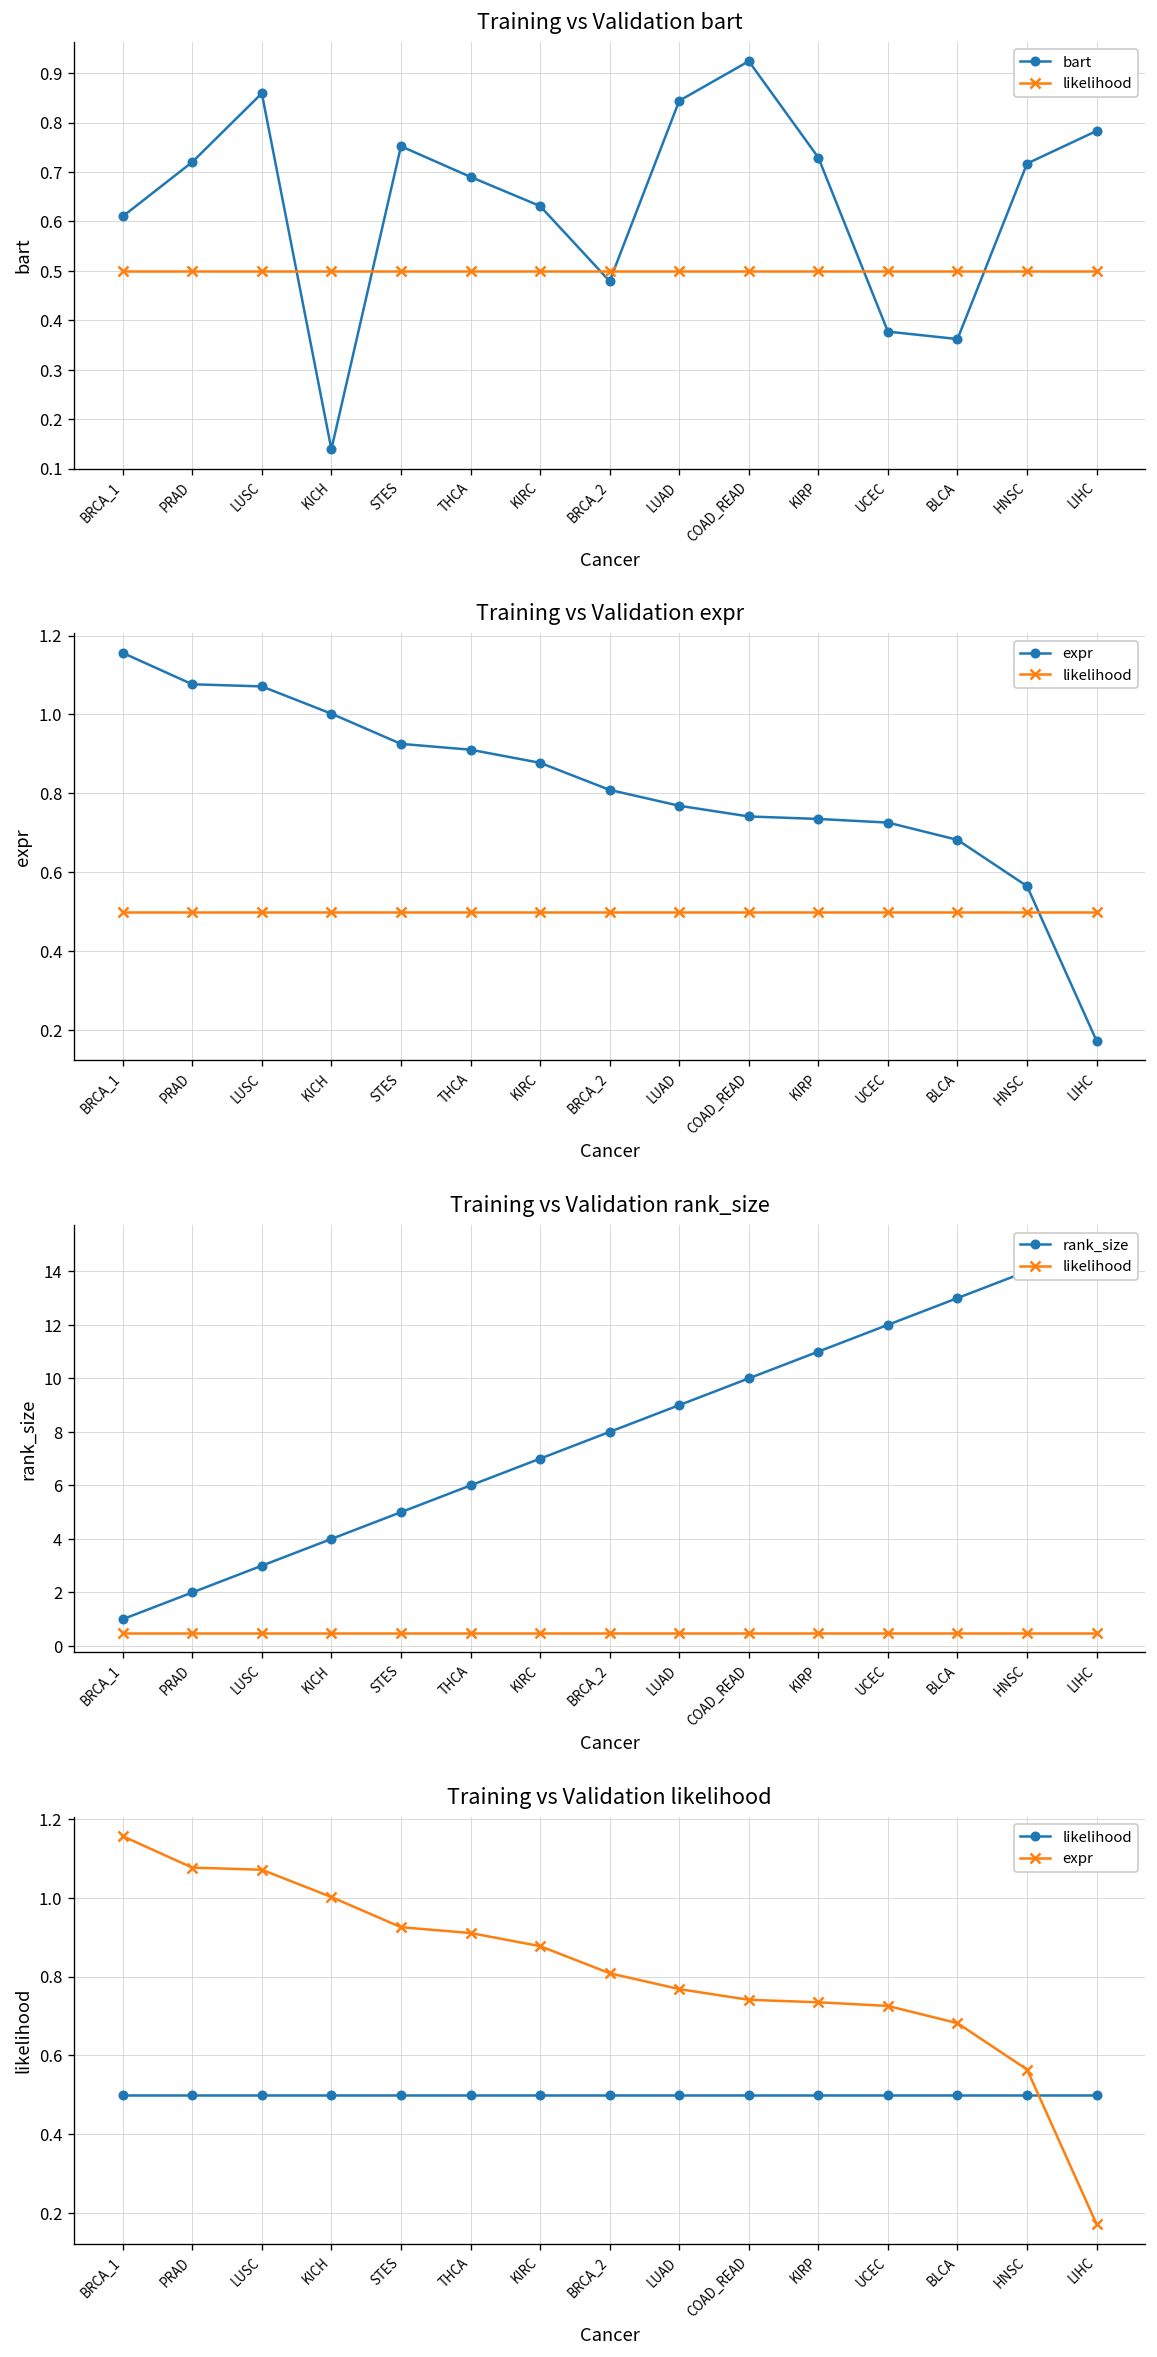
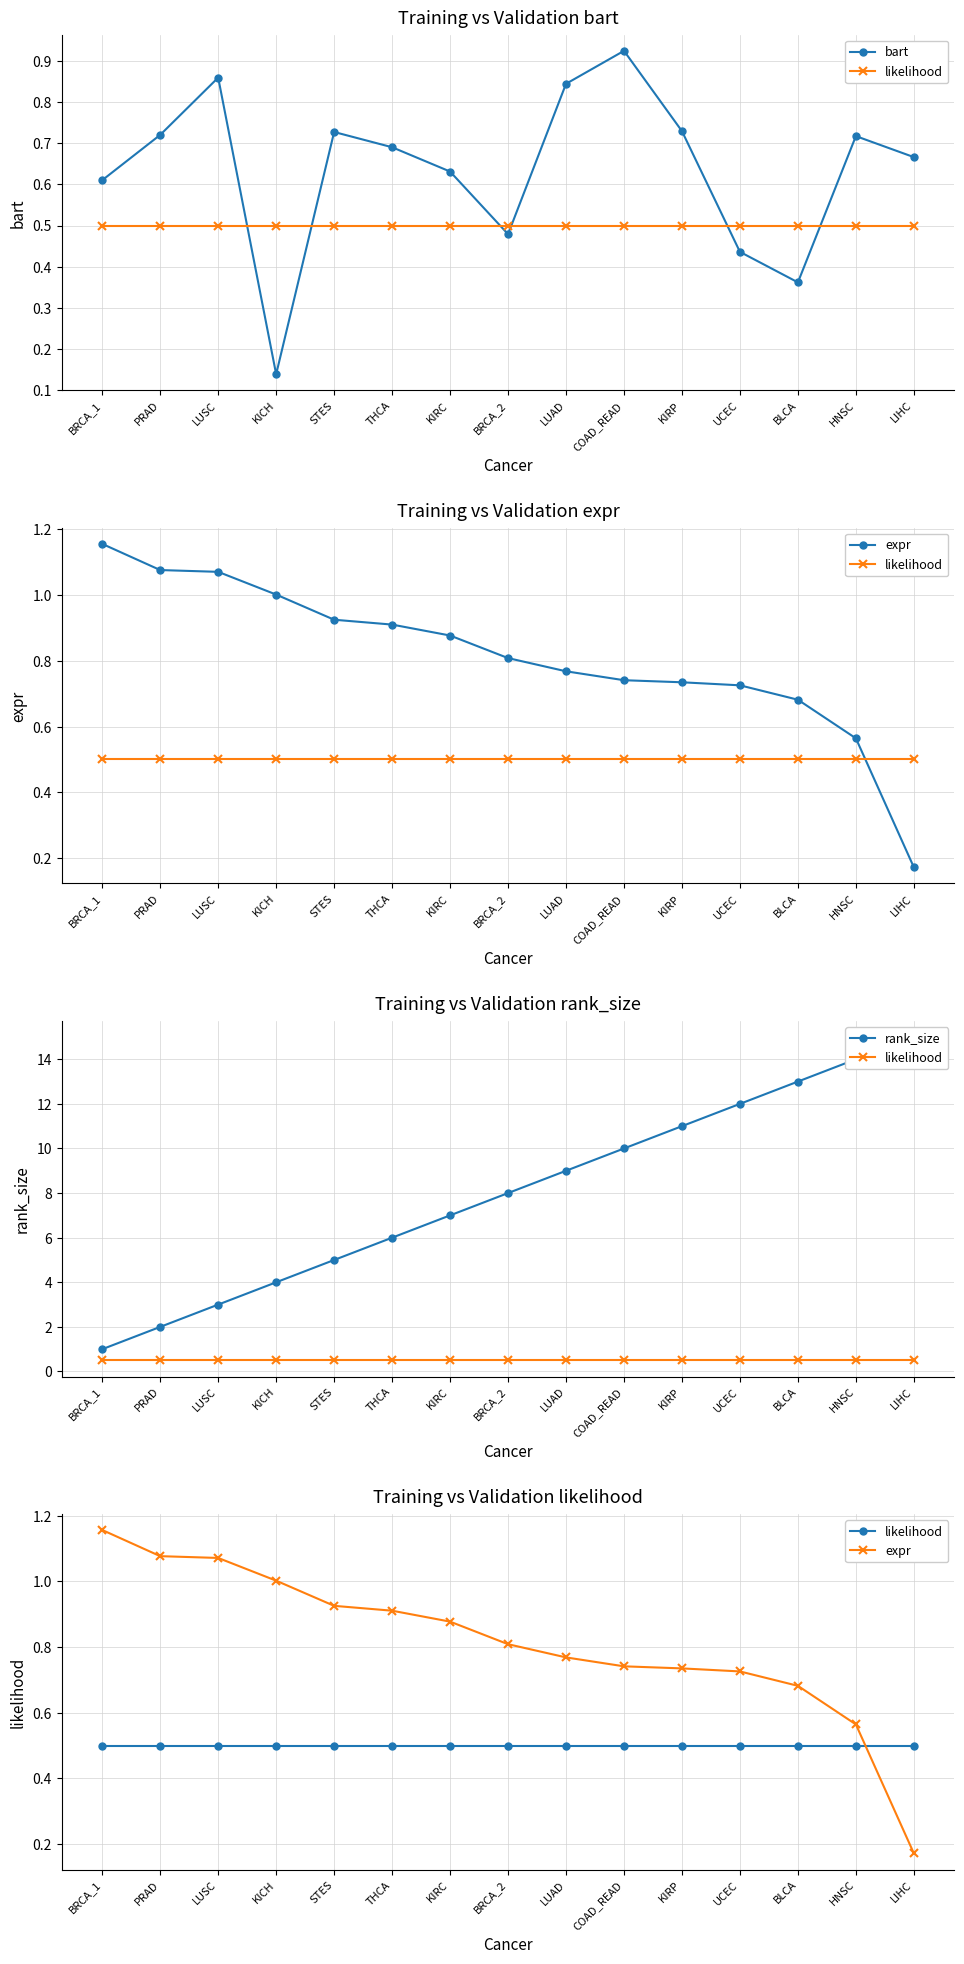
Training vs Validation bart, bart, STES: 0.75 -> 0.73
Training vs Validation bart, bart, UCEC: 0.38 -> 0.44
Training vs Validation bart, bart, LIHC: 0.78 -> 0.67
